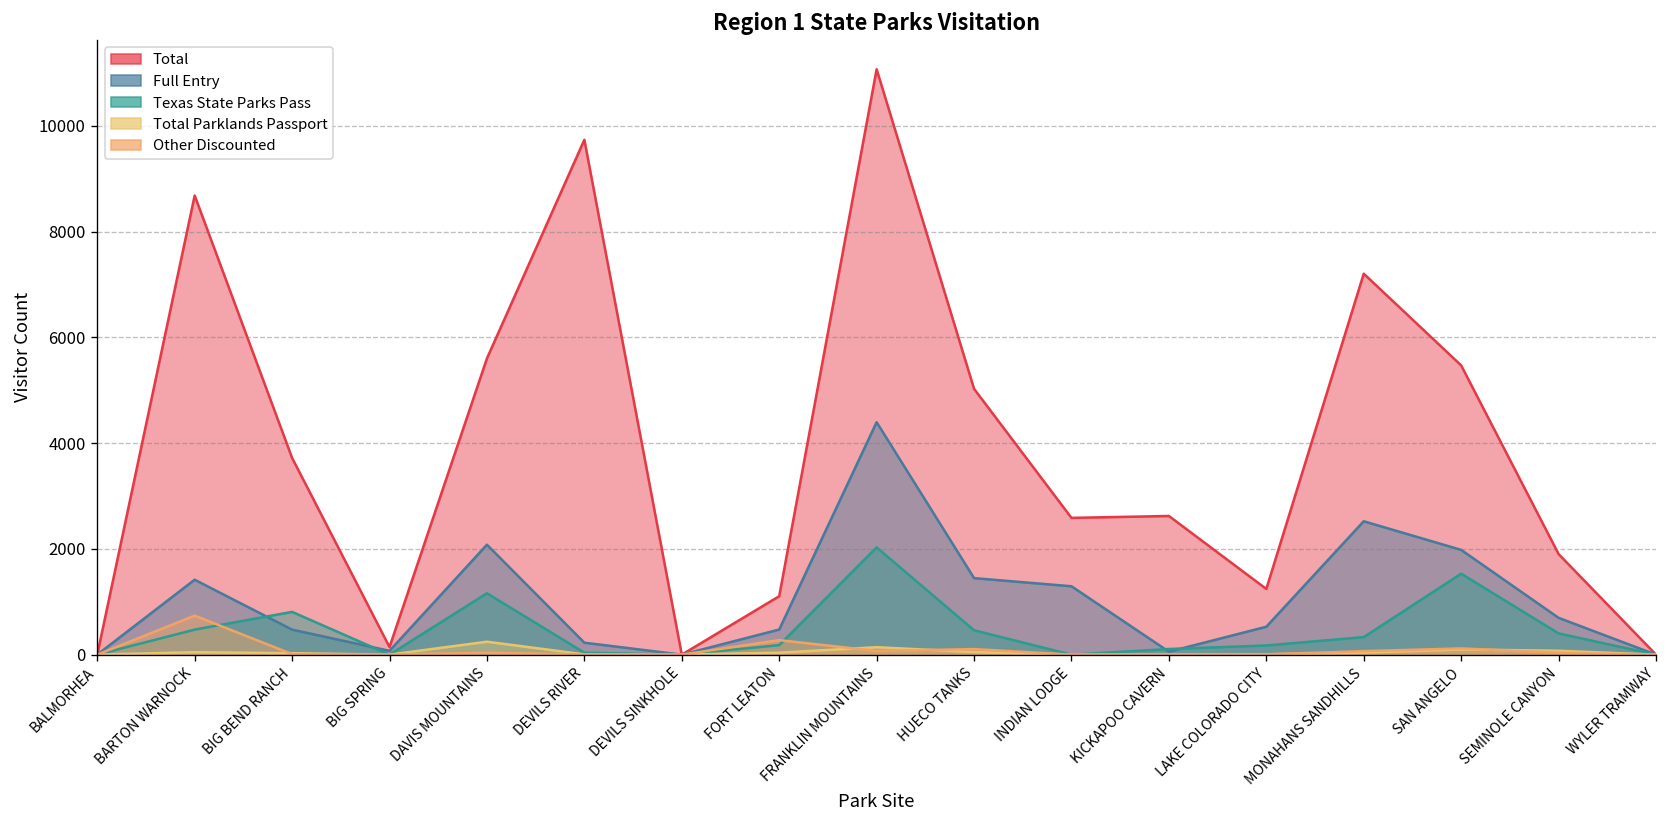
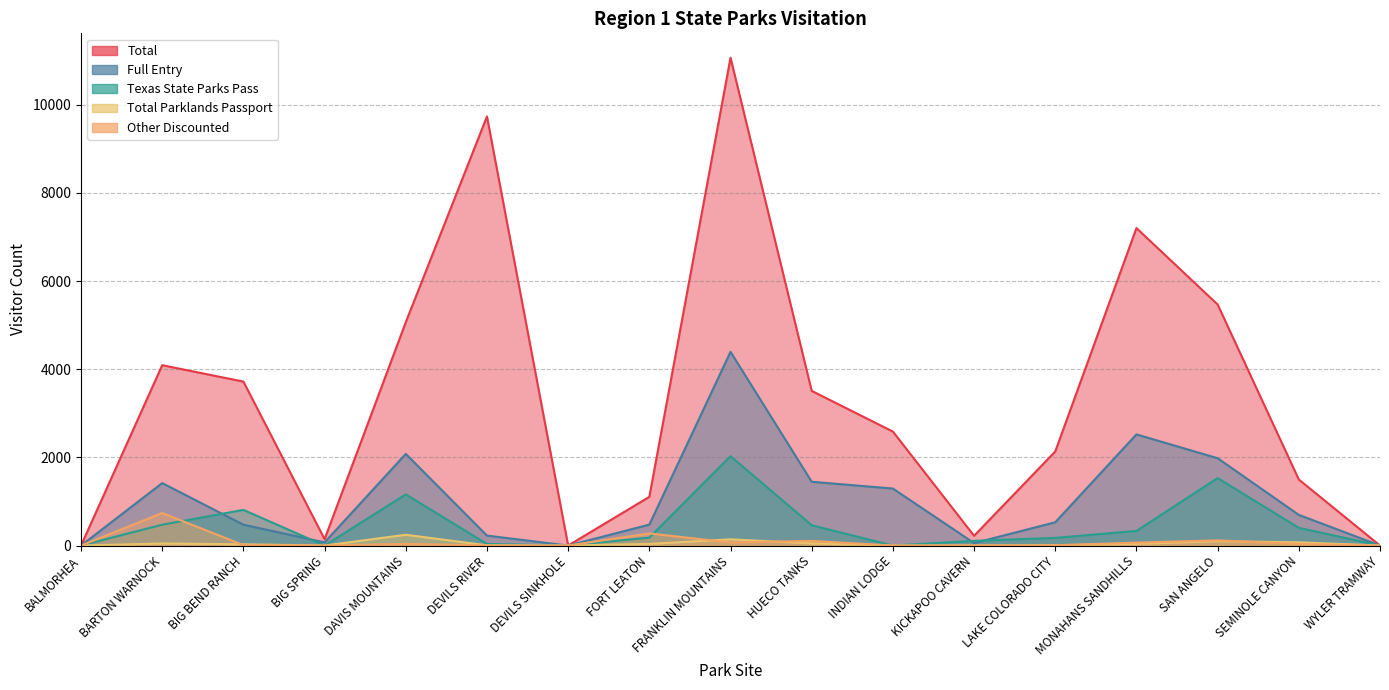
Total, BARTON WARNOCK: 8700 -> 4100
Total, DAVIS MOUNTAINS: 5600 -> 5100
Total, HUECO TANKS: 5000 -> 3500
Total, KICKAPOO CAVERN: 2600 -> 200
Total, LAKE COLORADO CITY: 1200 -> 2100
Total, SEMINOLE CANYON: 1900 -> 1500
